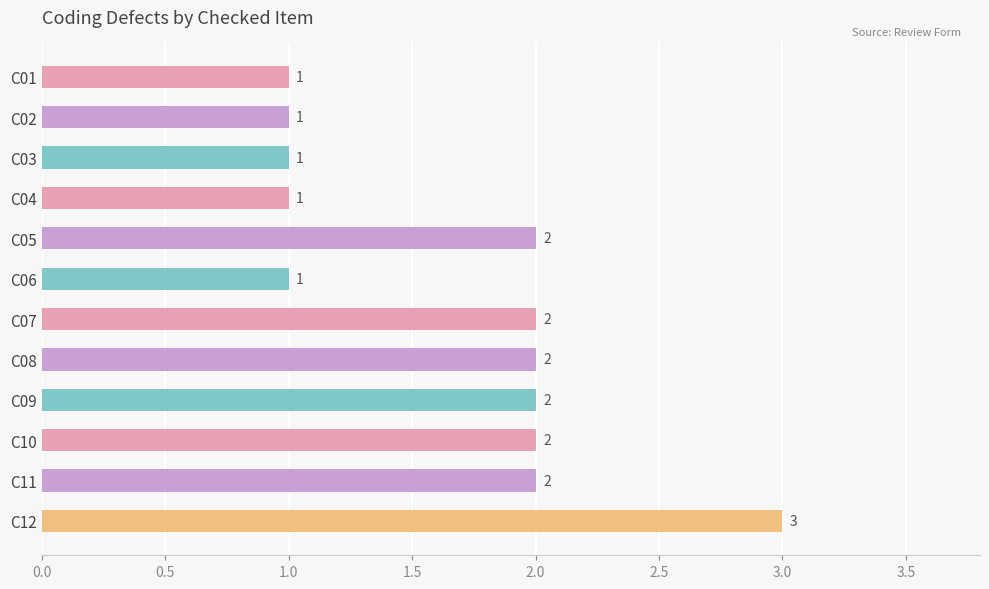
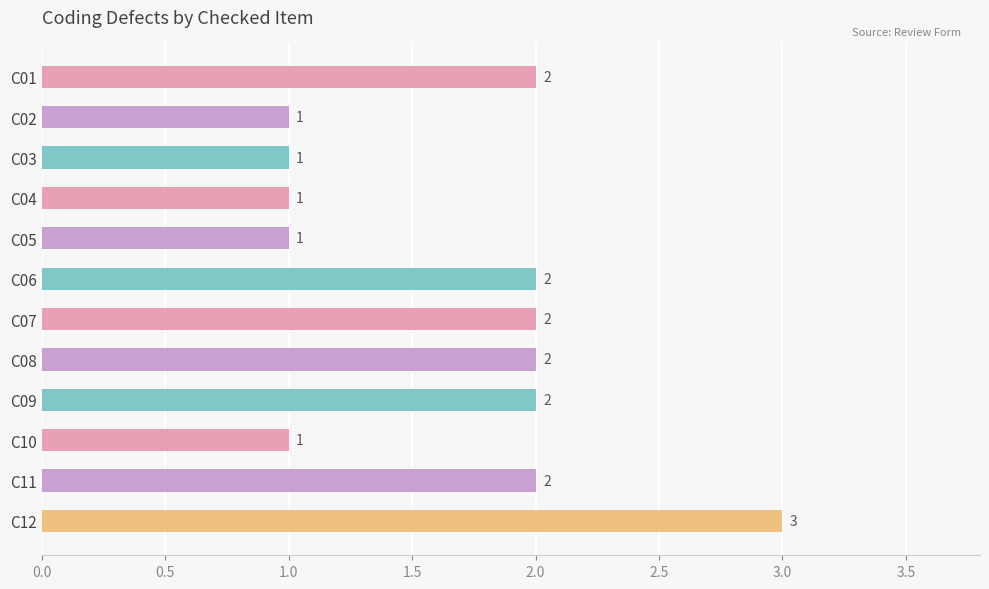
C01: 1 -> 2
C05: 2 -> 1
C06: 1 -> 2
C10: 2 -> 1
